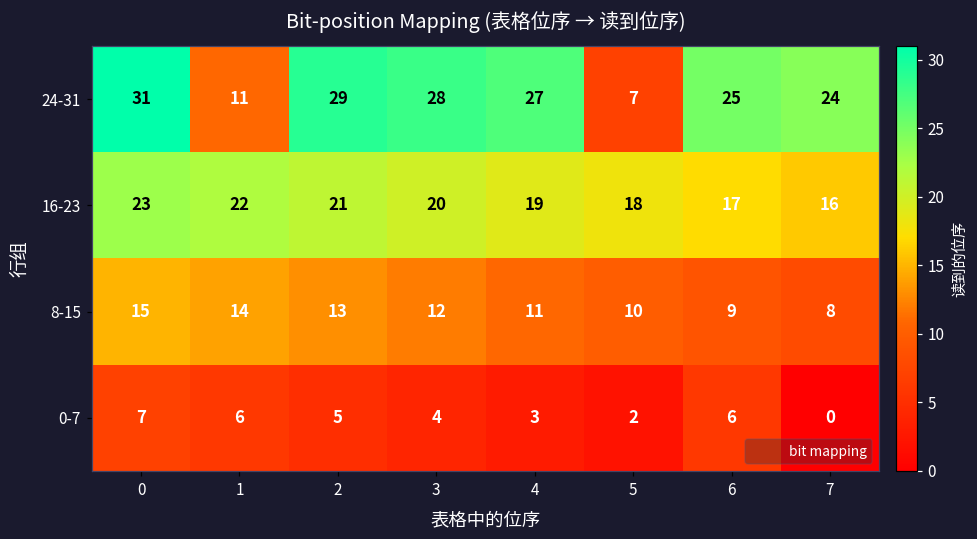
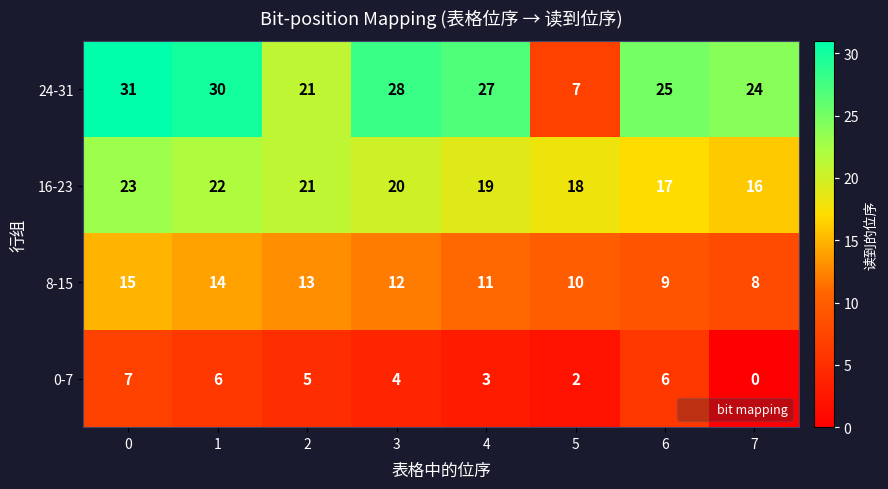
24-31, 1: 11 -> 30
24-31, 2: 29 -> 21
